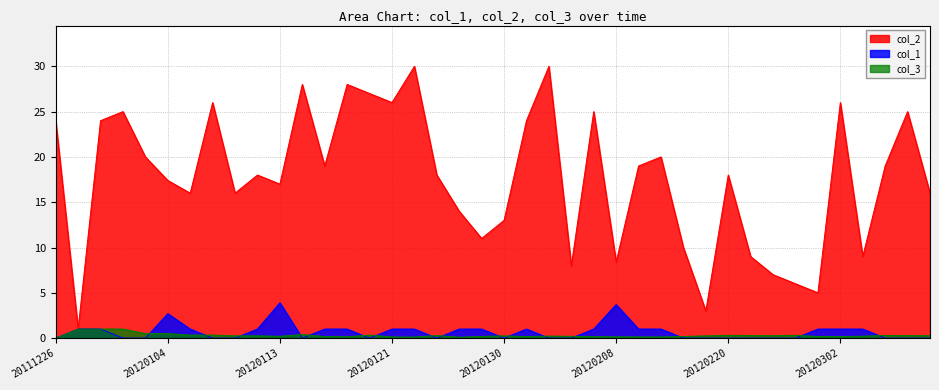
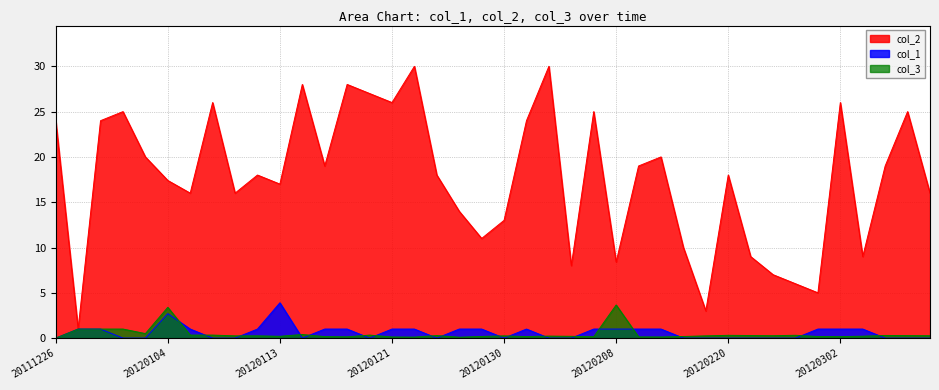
col_3, 20120104: 1 -> 3
col_1, 20120208: 4 -> 1
col_3, 20120208: 0 -> 4
